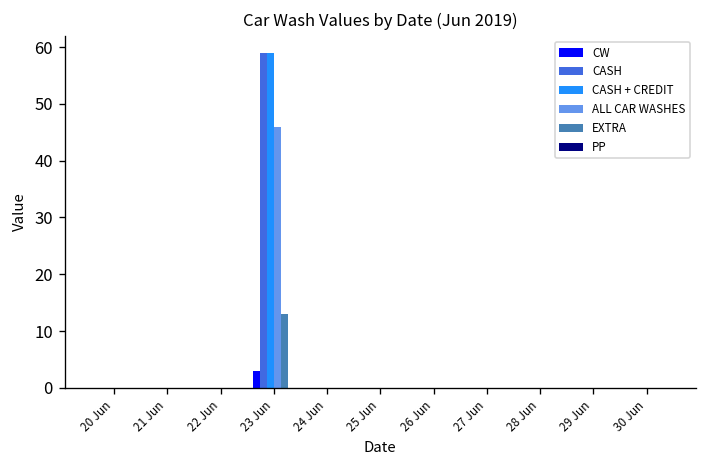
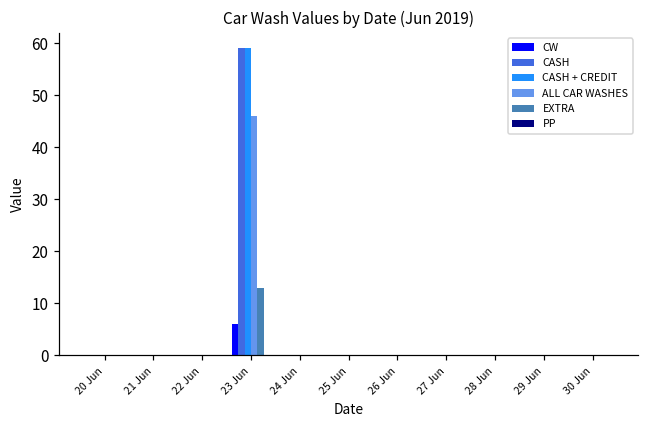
CW, 23 Jun: 3 -> 6
